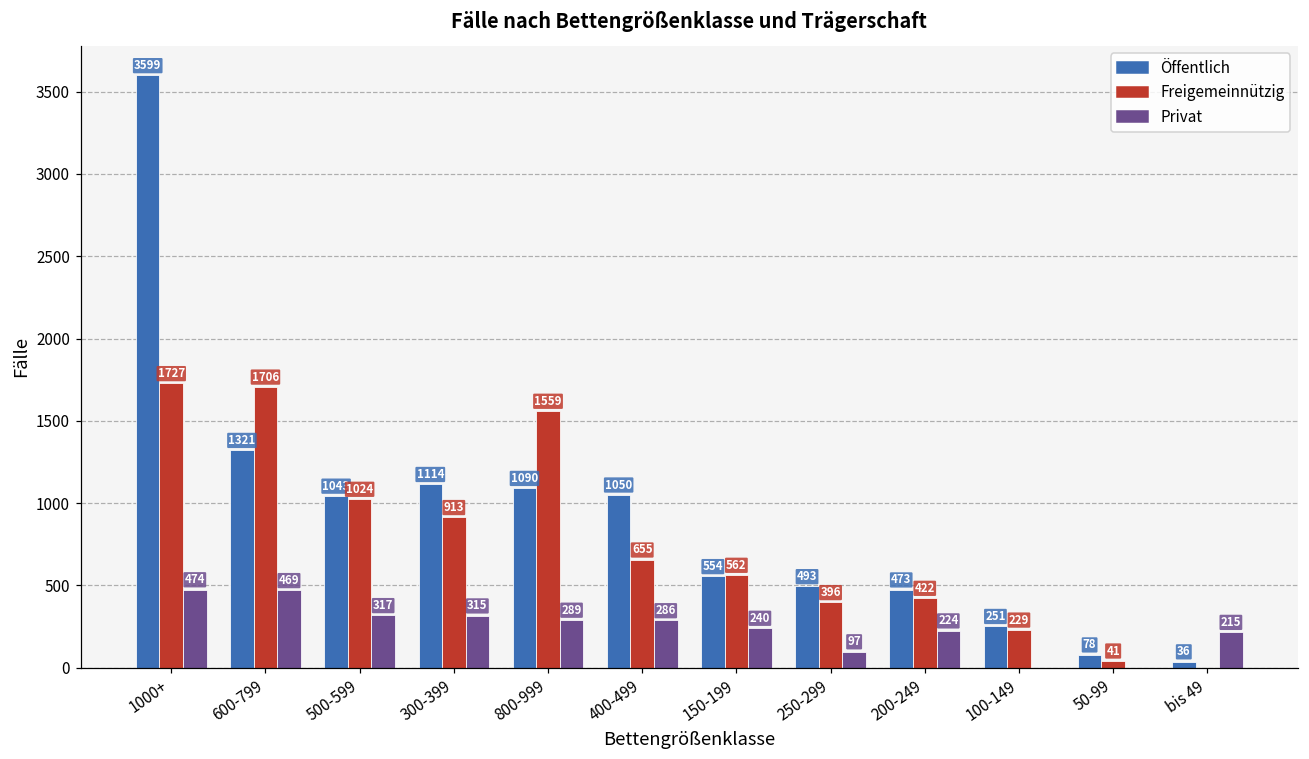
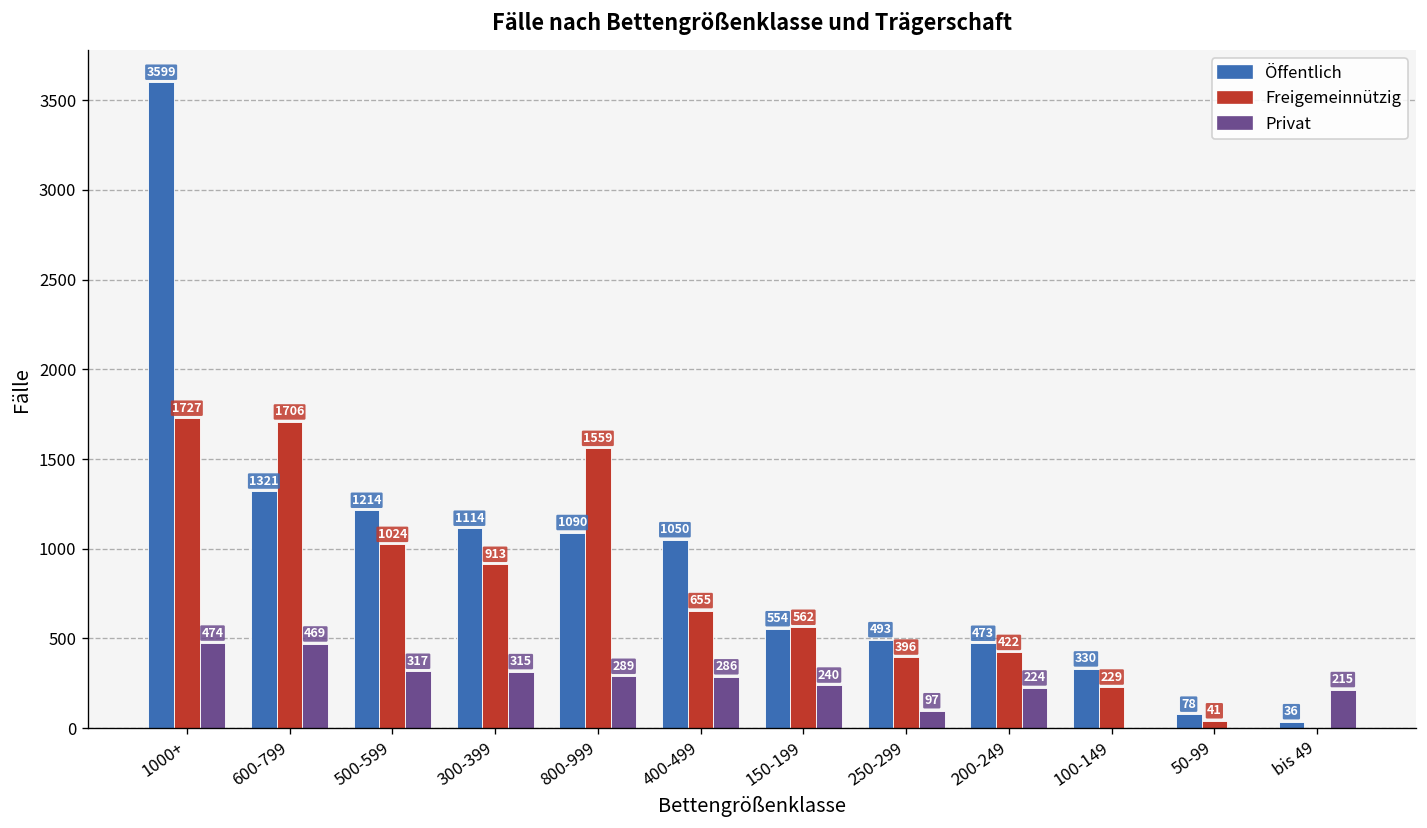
Öffentlich, 500-599: 1043 -> 1214
Öffentlich, 100-149: 251 -> 330
